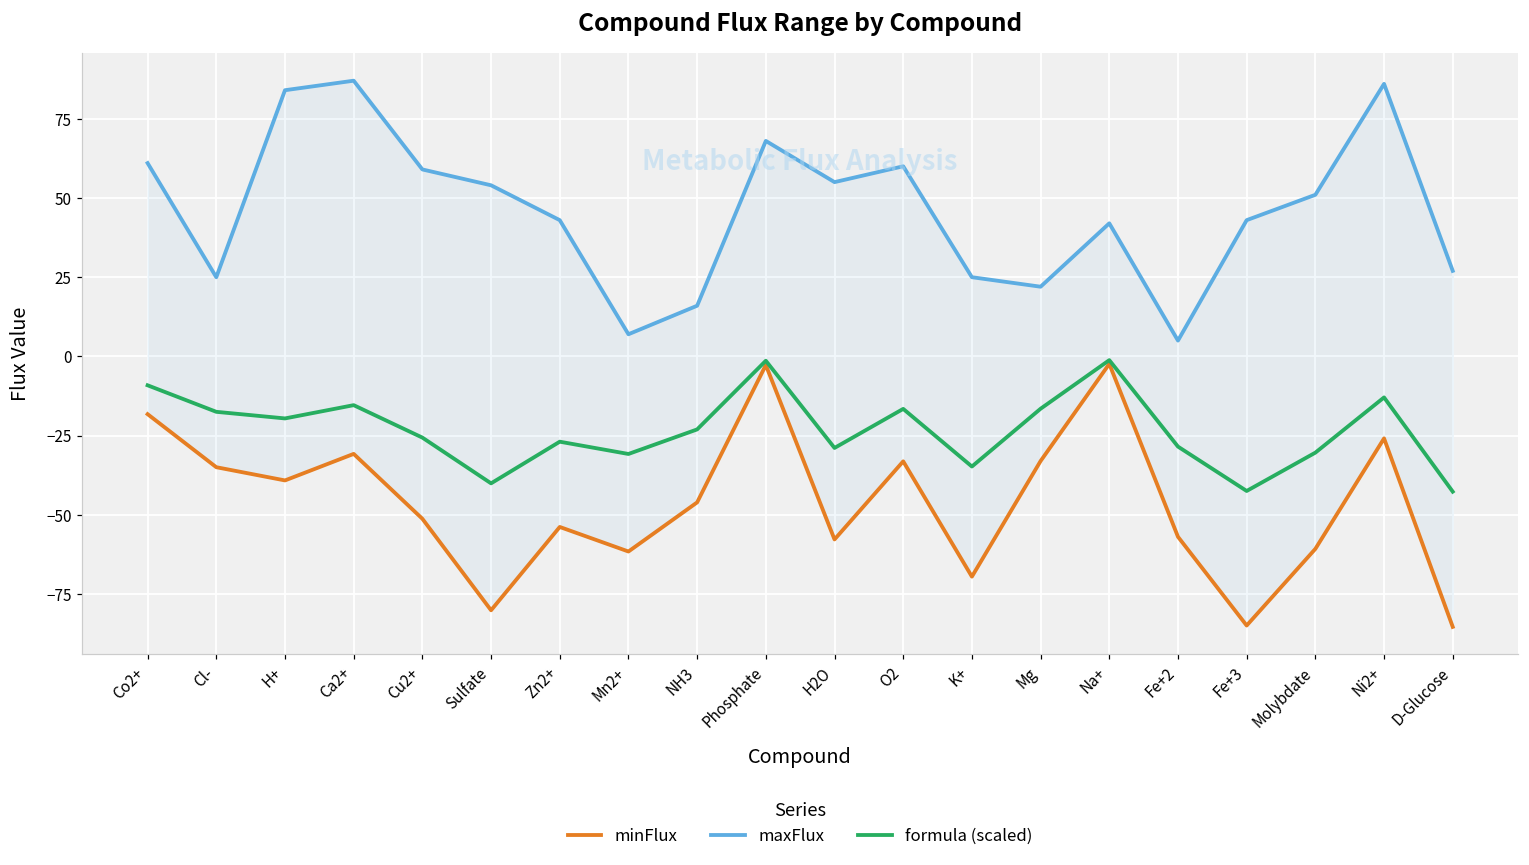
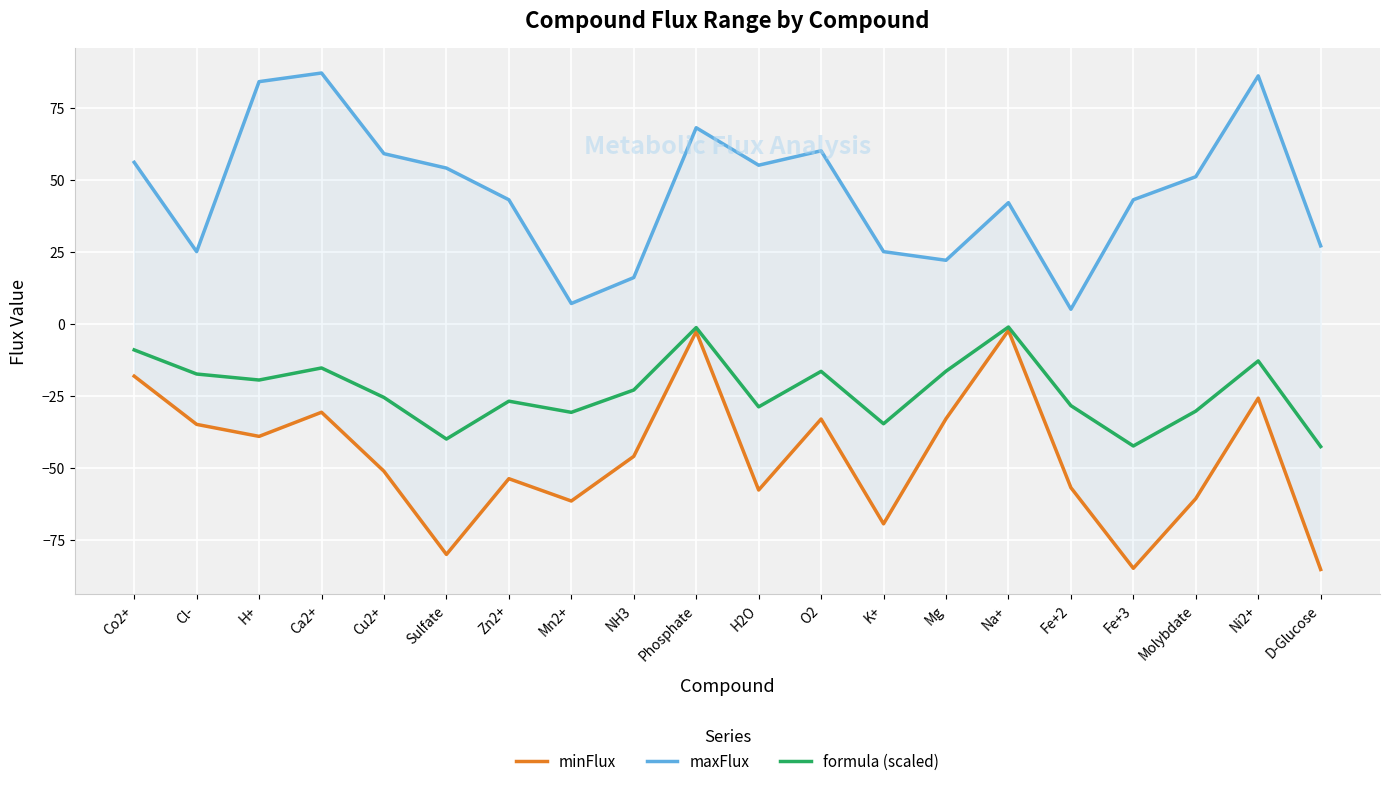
maxFlux, Co2+: 61 -> 56
